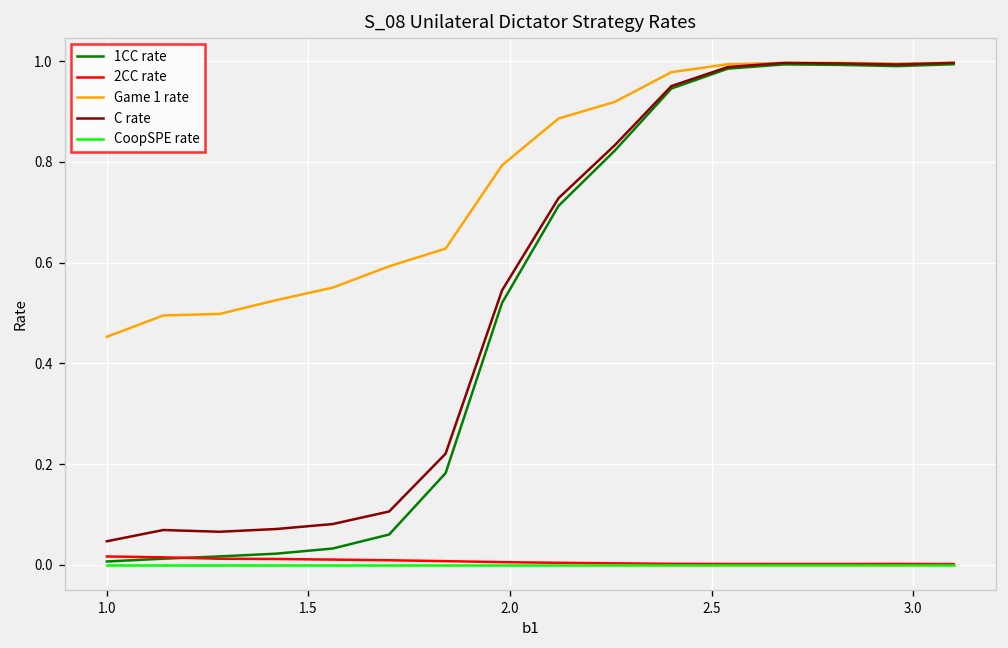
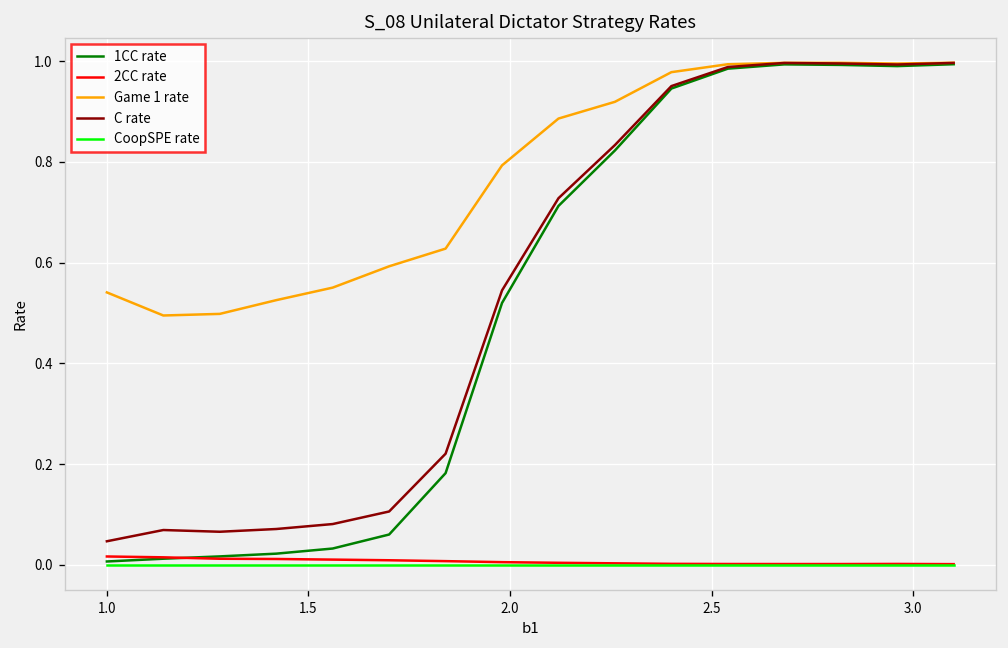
Game 1 rate, 1.0: 0.45 -> 0.54
